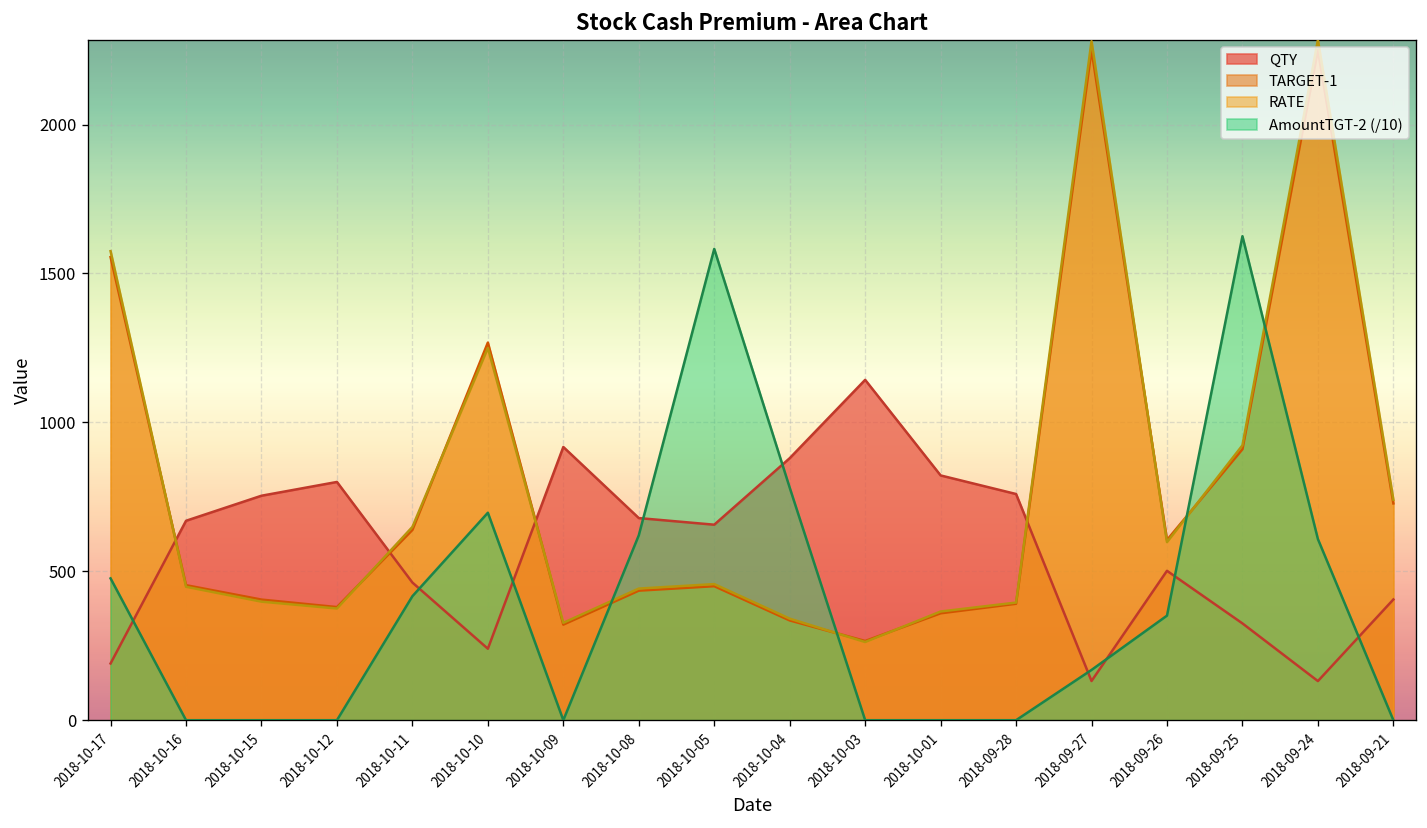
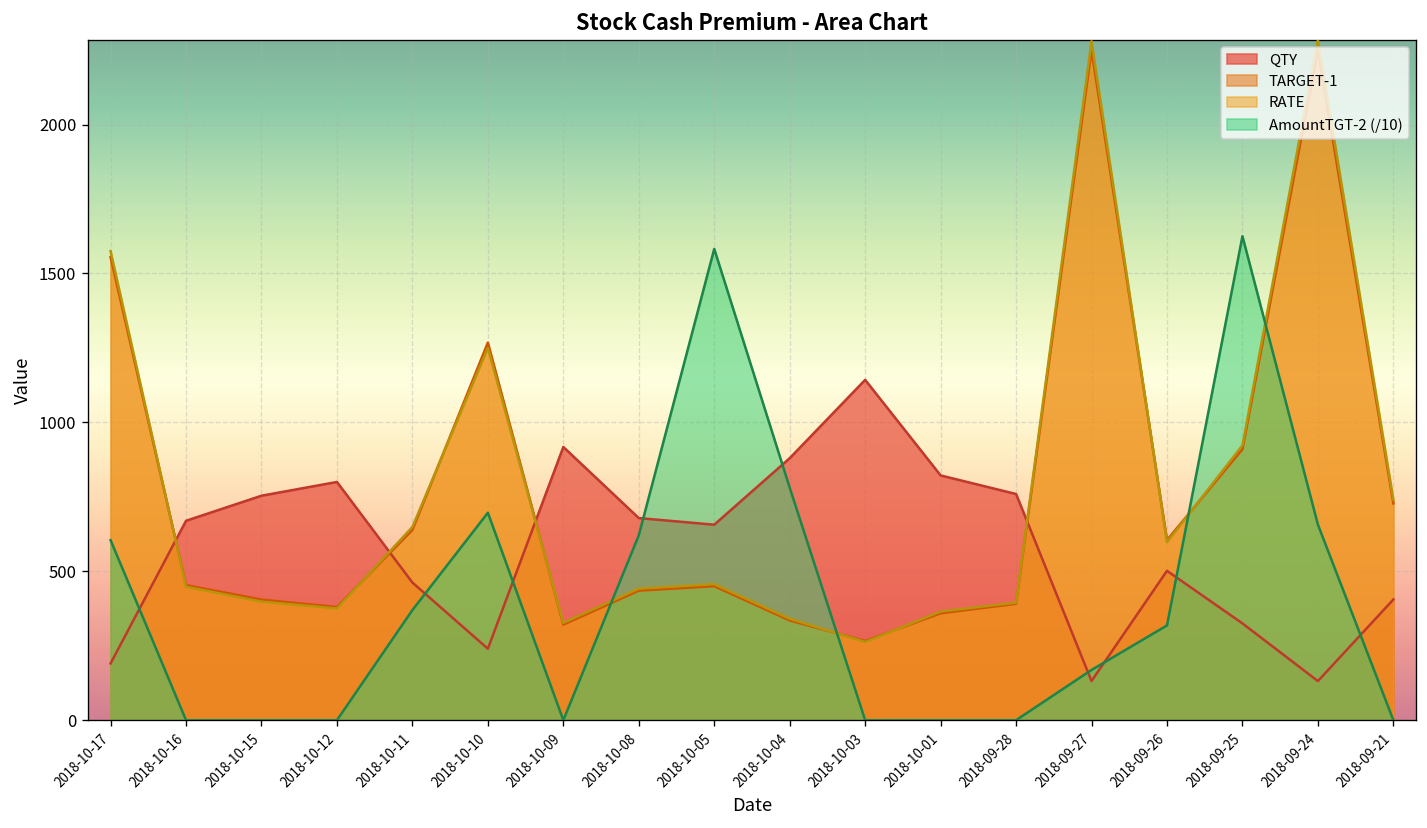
AmountTGT-2 (/10), 2018-10-17: 480 -> 600
AmountTGT-2 (/10), 2018-10-11: 420 -> 370
AmountTGT-2 (/10), 2018-09-26: 350 -> 320
AmountTGT-2 (/10), 2018-09-24: 610 -> 660
